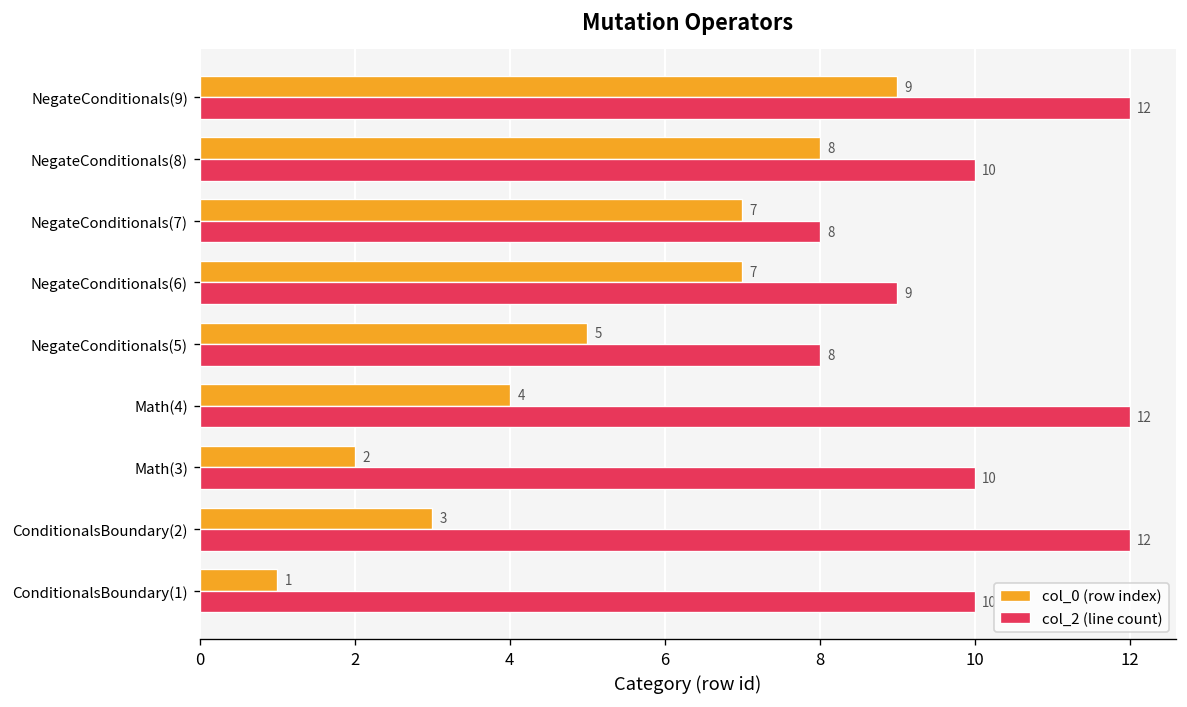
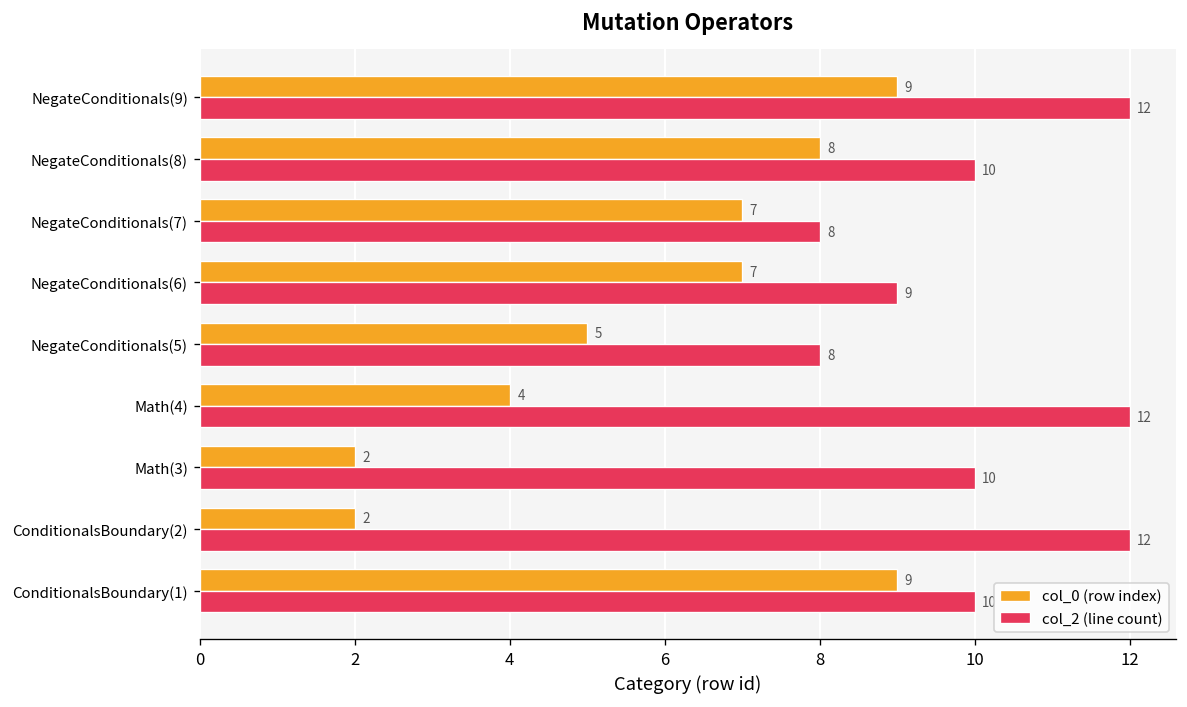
col_0 (row index), ConditionalsBoundary(2): 3 -> 2
col_0 (row index), ConditionalsBoundary(1): 1 -> 9
